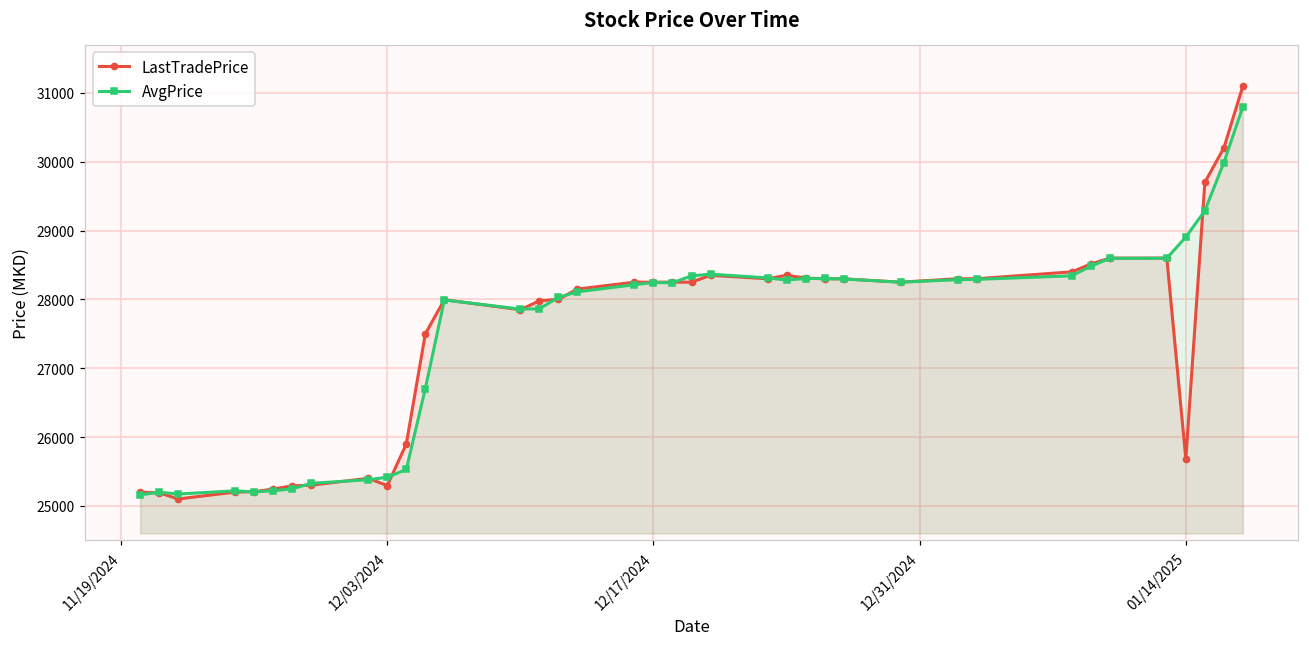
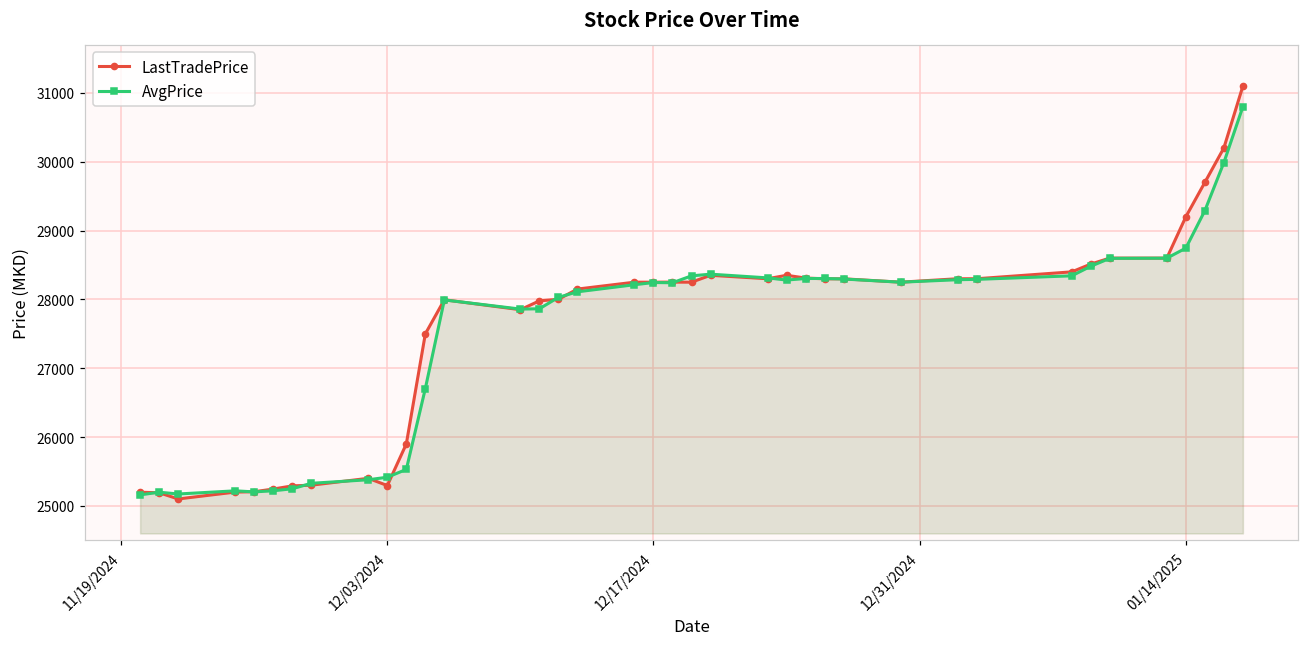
LastTradePrice, 01/14/2025: 25700 -> 29200
AvgPrice, 01/14/2025: 28900 -> 28700
